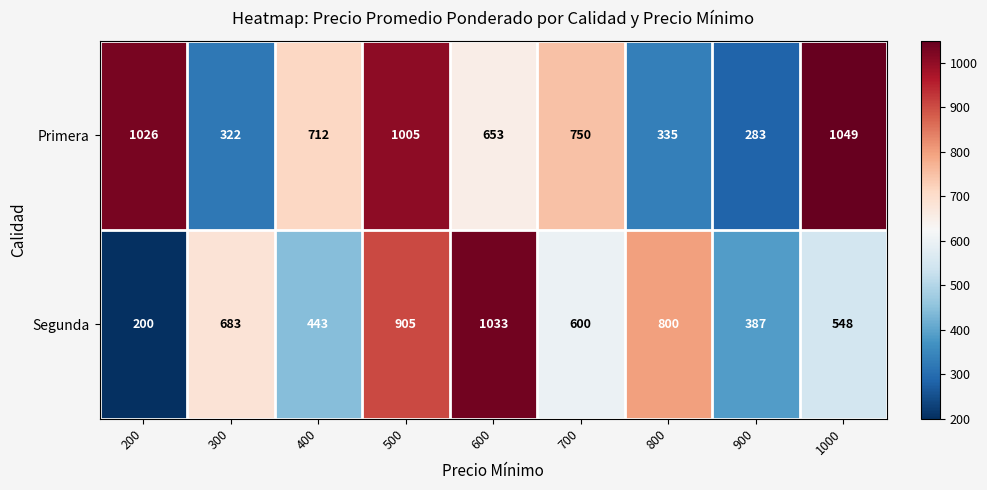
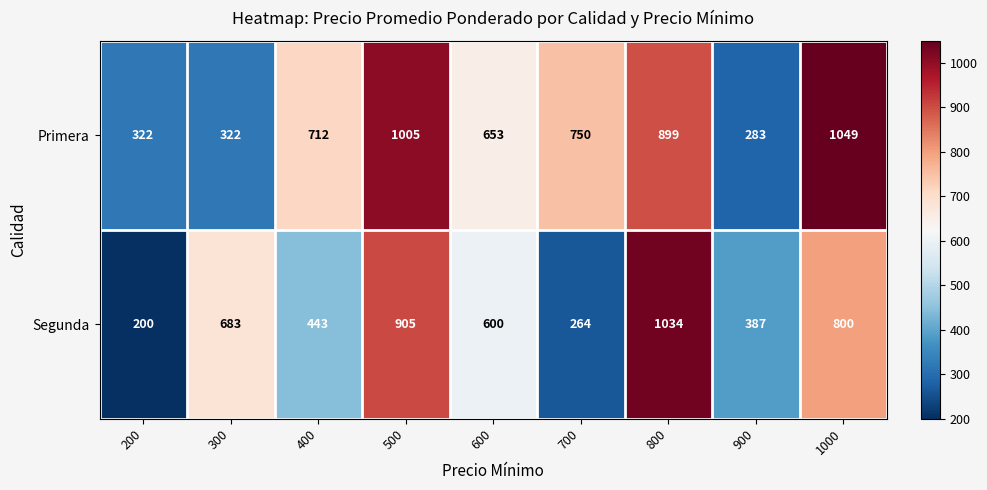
Primera, 200: 1026 -> 322
Primera, 800: 335 -> 899
Segunda, 600: 1033 -> 600
Segunda, 700: 600 -> 264
Segunda, 800: 800 -> 1034
Segunda, 1000: 548 -> 800
